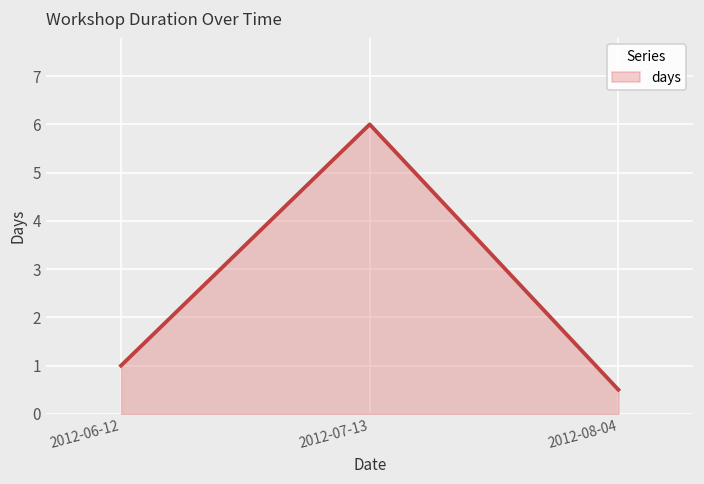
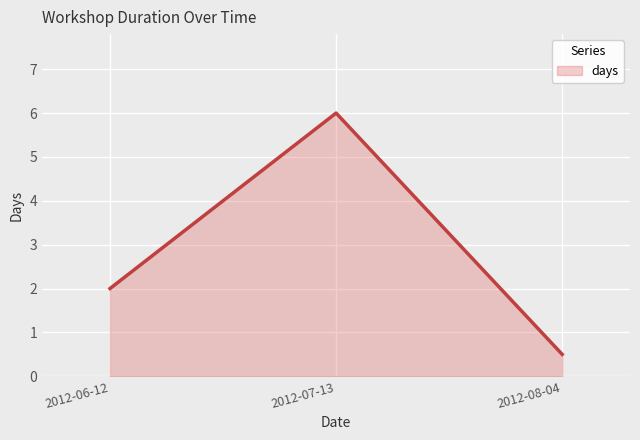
2012-06-12: 1 -> 2
